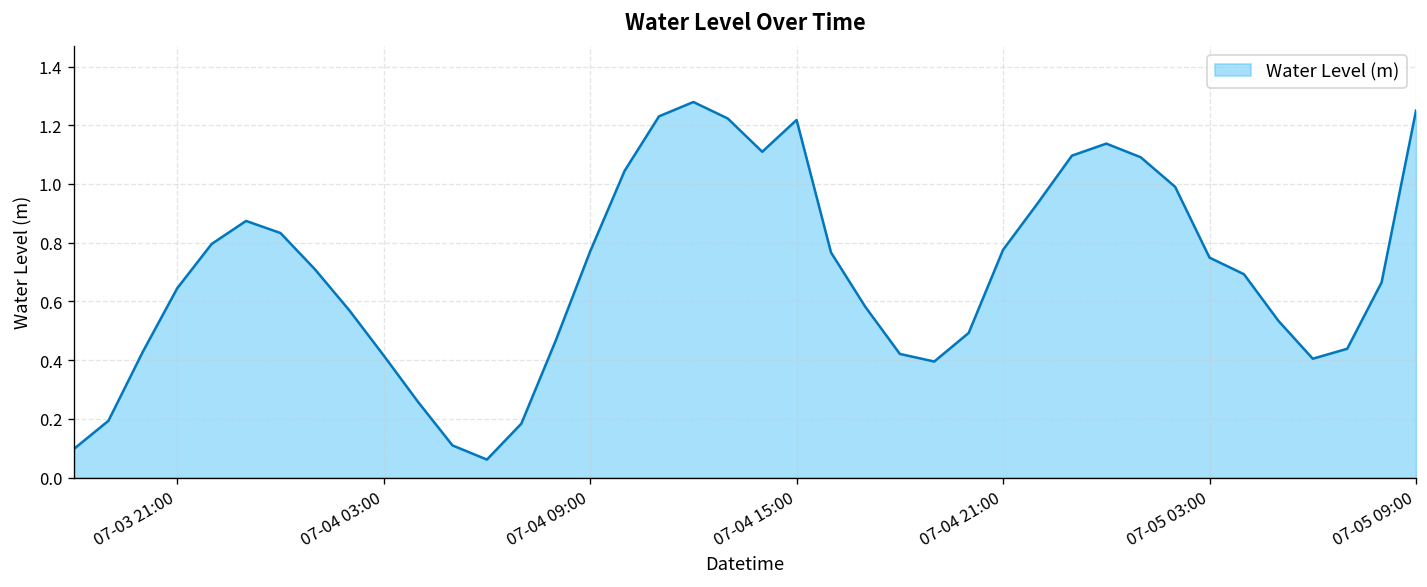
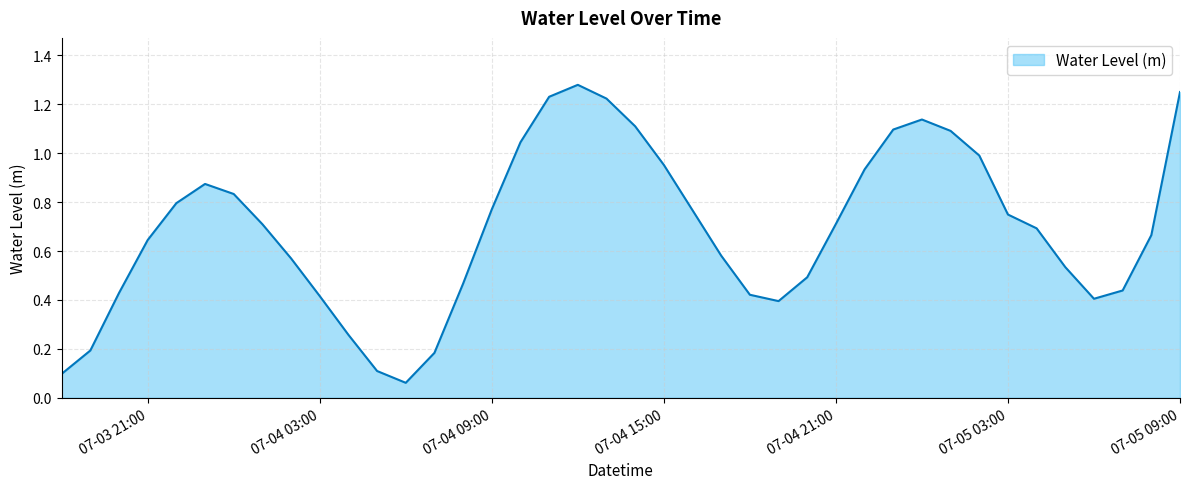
07-04 15:00: 1.22 -> 0.95
07-04 21:00: 0.78 -> 0.71
